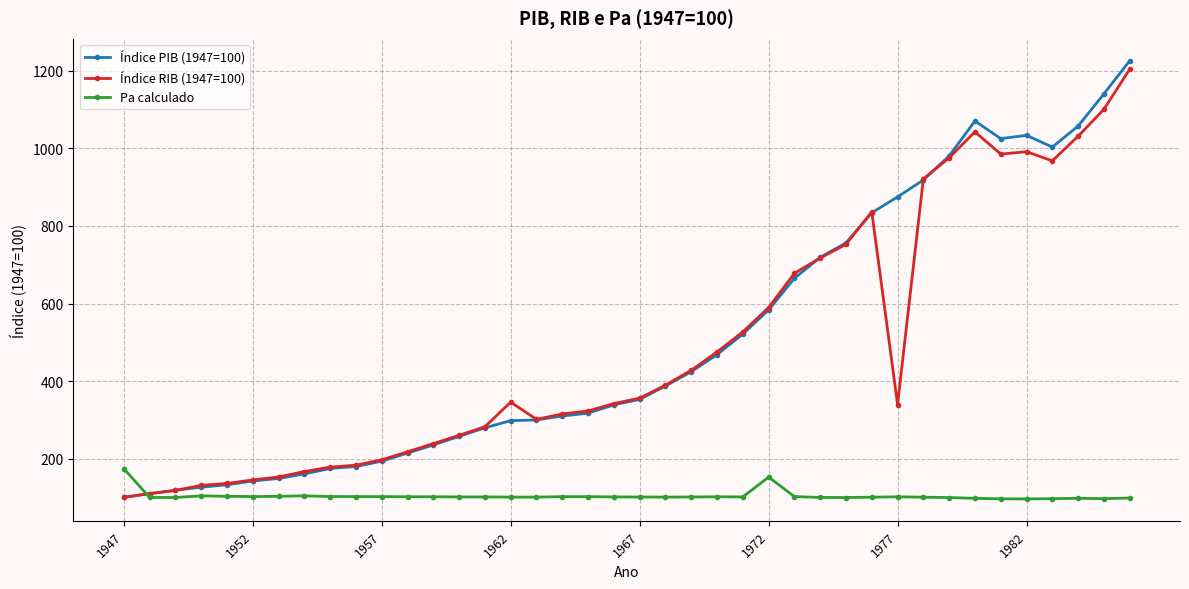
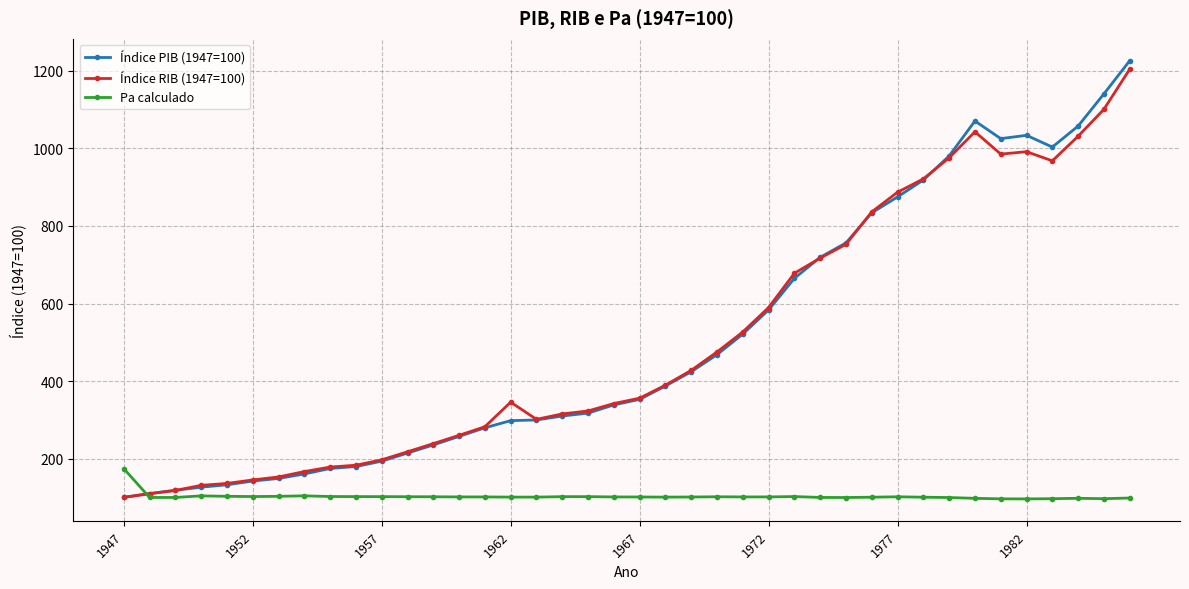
Pa calculado, 1972: 150 -> 100
Índice RIB (1947=100), 1977: 340 -> 890
